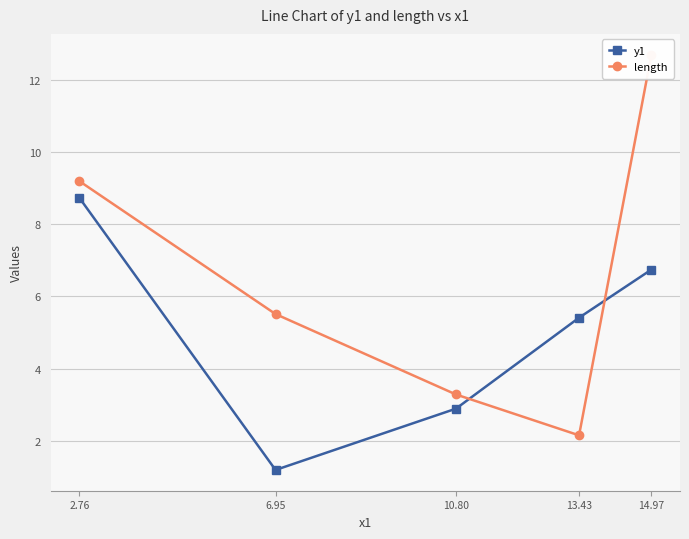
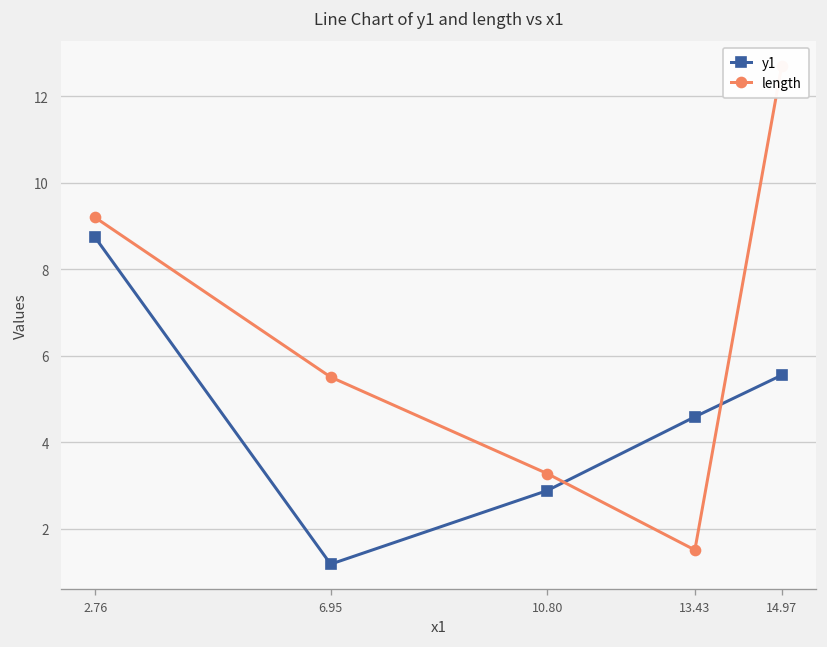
y1, 13.43: 5.4 -> 4.6
length, 13.43: 2.1 -> 1.5
y1, 14.97: 6.7 -> 5.6
